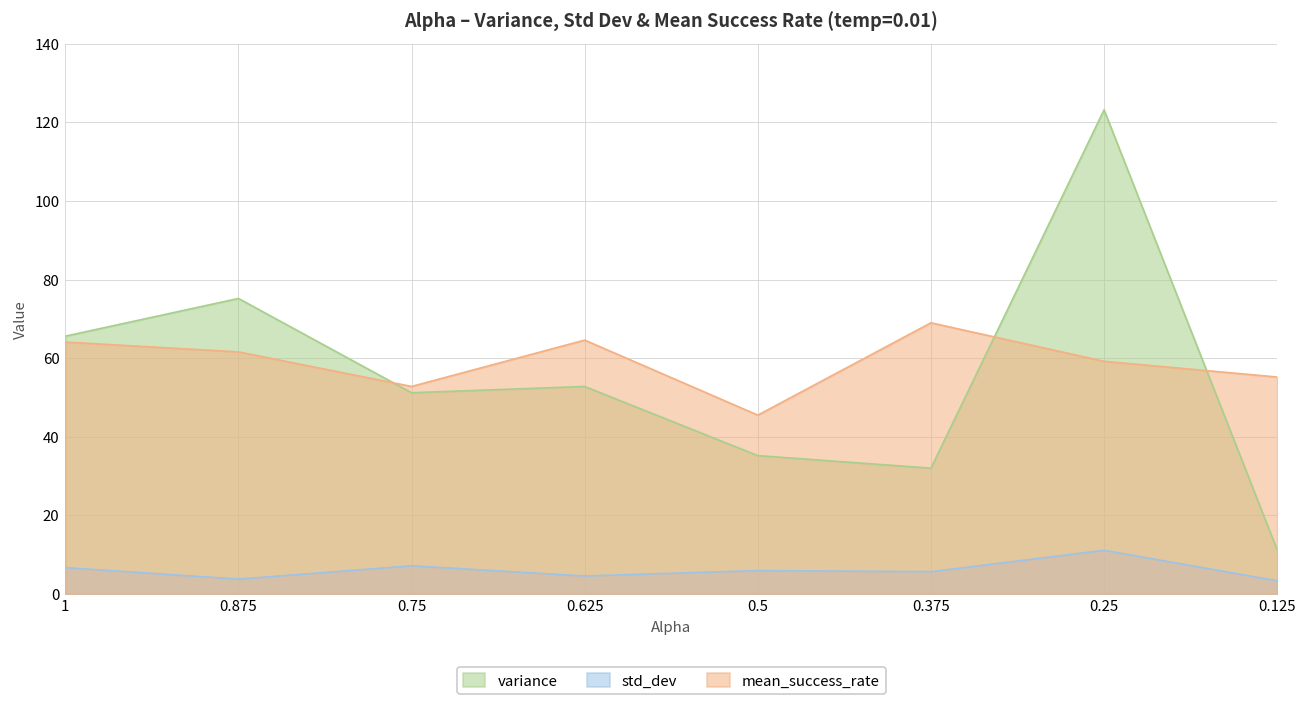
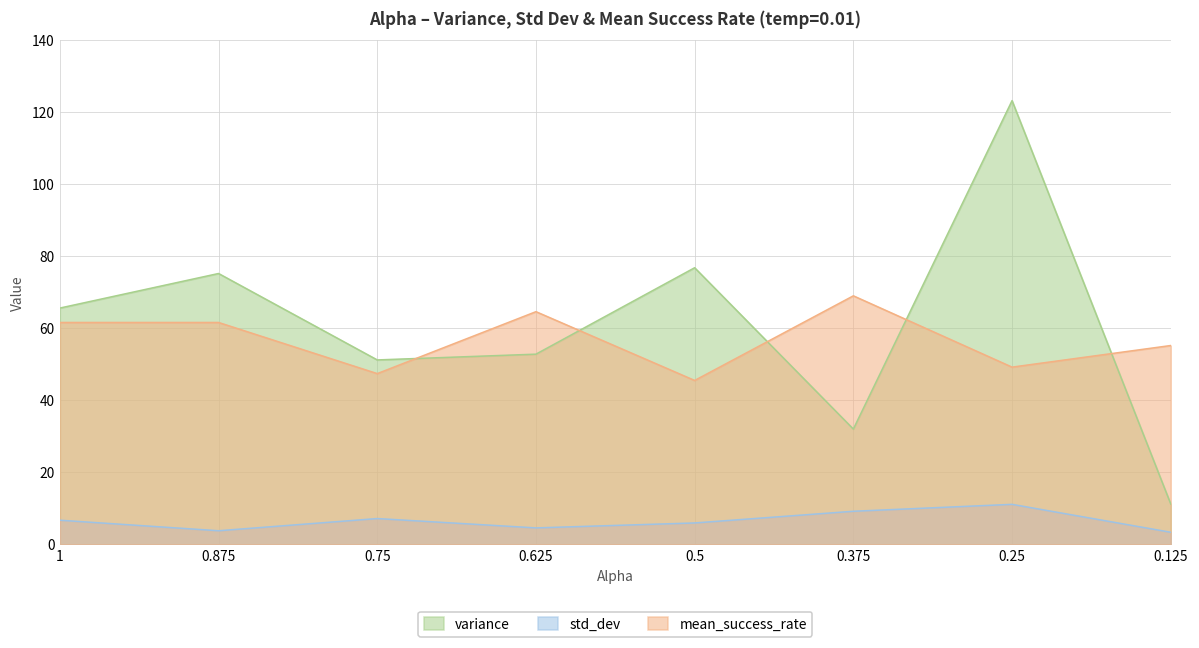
mean_success_rate, 1: 64 -> 62
mean_success_rate, 0.75: 53 -> 47
variance, 0.5: 35 -> 77
std_dev, 0.375: 6 -> 9
mean_success_rate, 0.25: 59 -> 49
